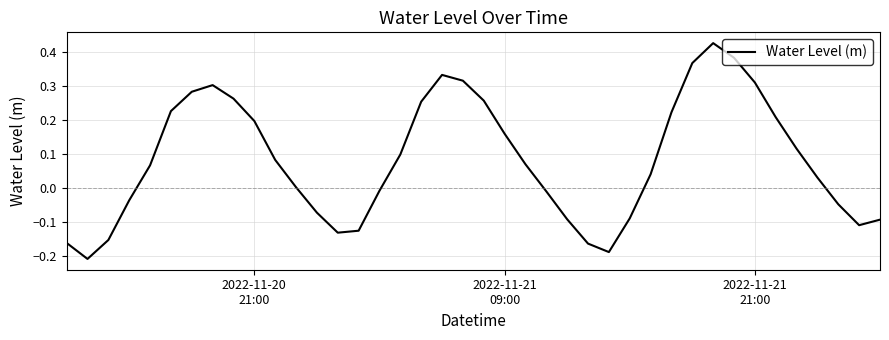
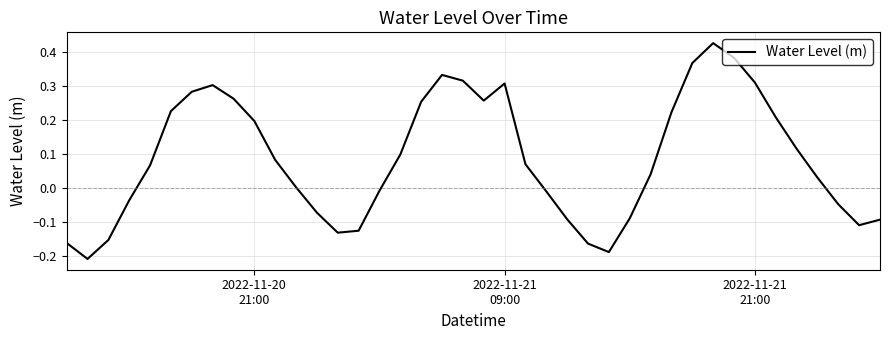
2022-11-21 09:00: 0.16 -> 0.31
